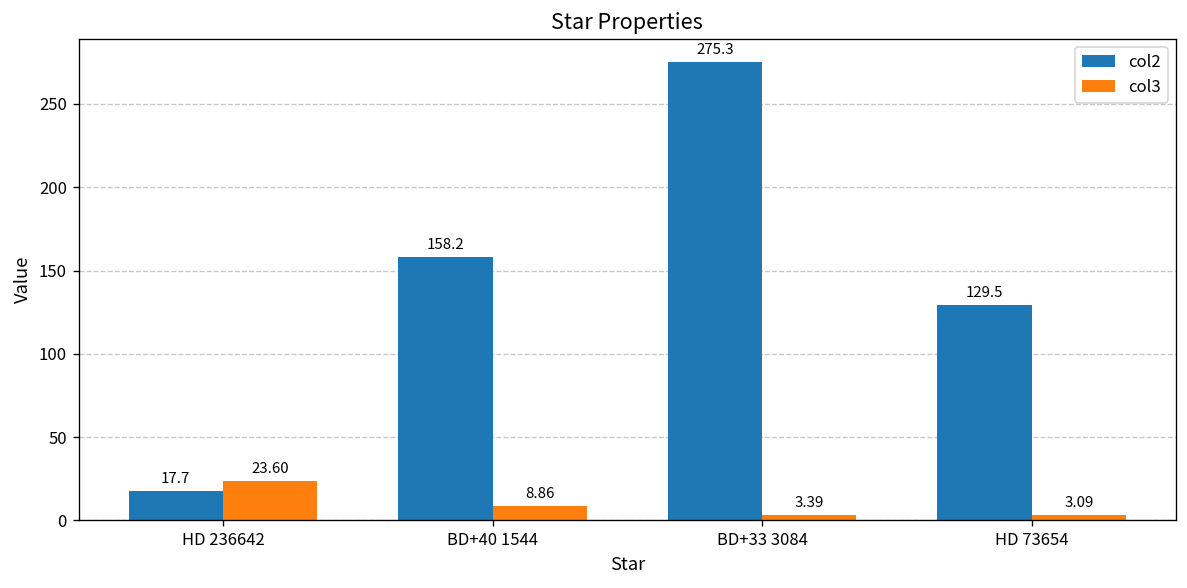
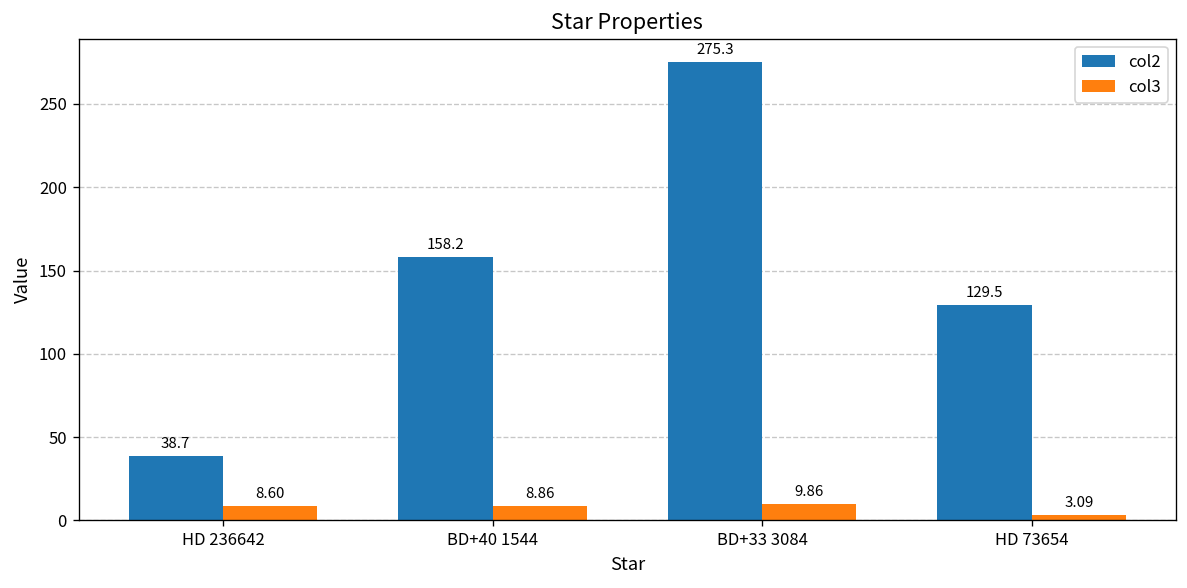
col2, HD 236642: 17.7 -> 38.7
col3, HD 236642: 23.60 -> 8.60
col3, BD+33 3084: 3.39 -> 9.86
